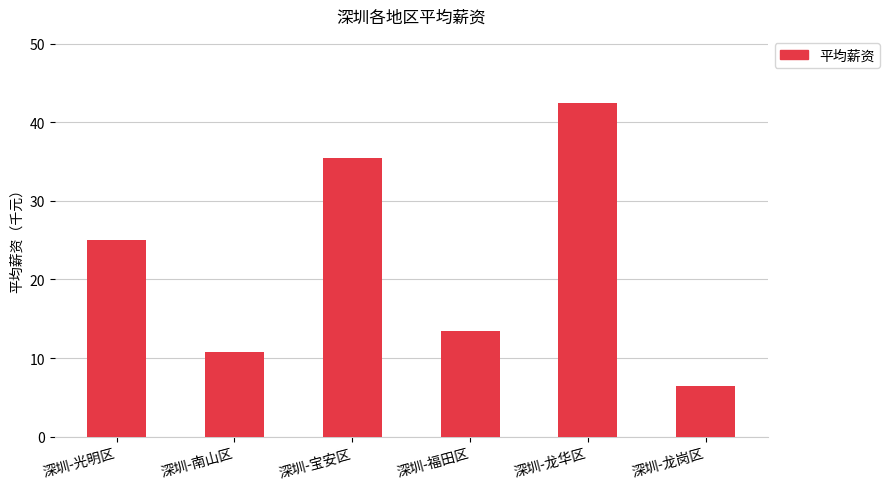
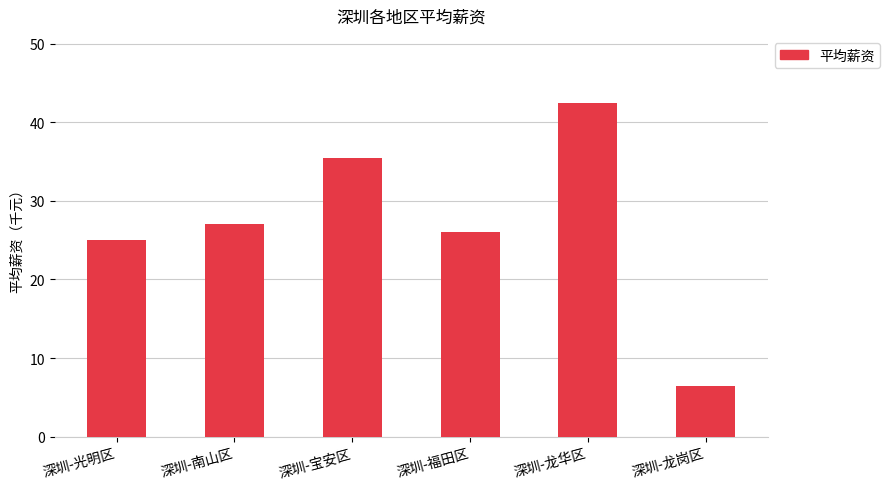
深圳-南山区: 11 -> 27
深圳-福田区: 14 -> 26
